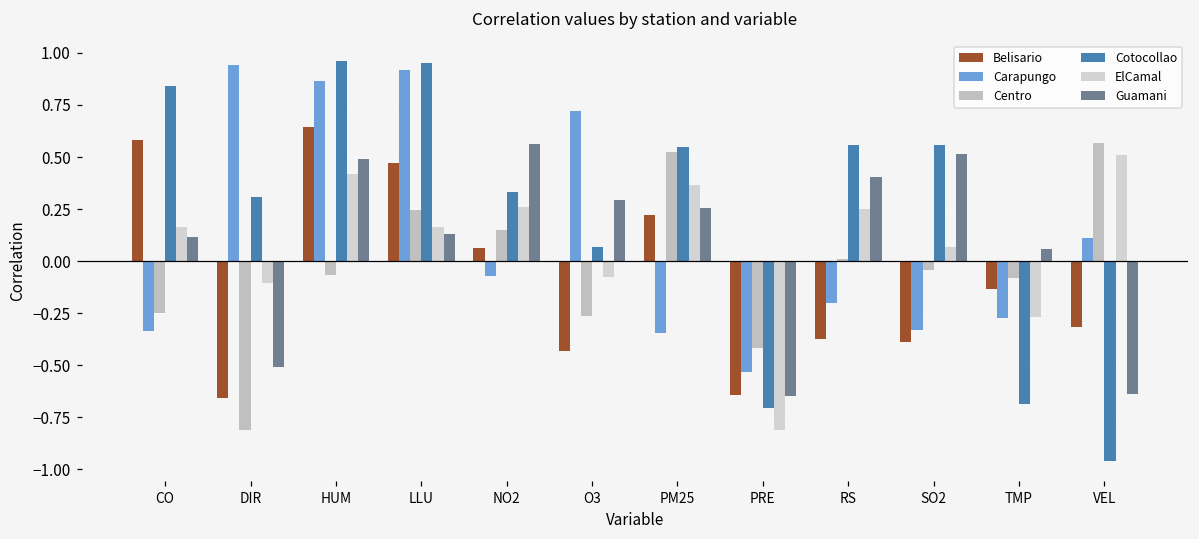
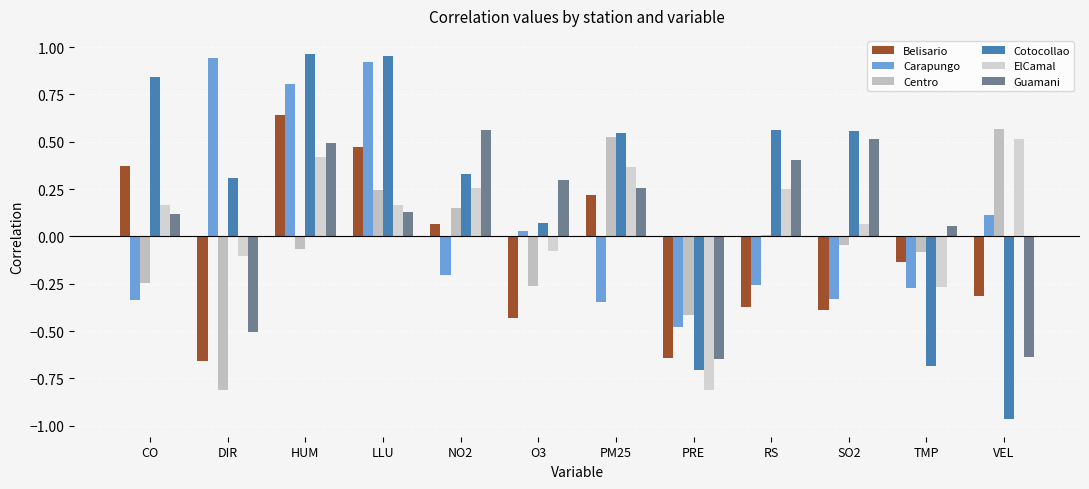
Belisario, CO: 0.58 -> 0.37
Carapungo, HUM: 0.87 -> 0.80
Carapungo, NO2: -0.07 -> -0.21
Carapungo, O3: 0.72 -> 0.03
Carapungo, PRE: -0.53 -> -0.48
Carapungo, RS: -0.20 -> -0.26
